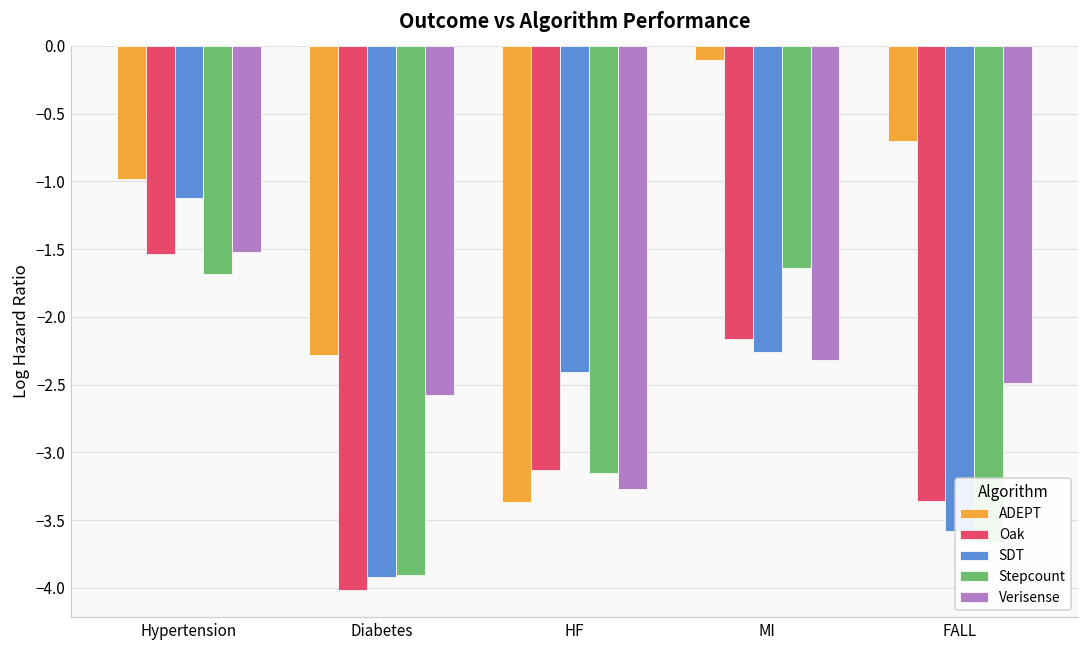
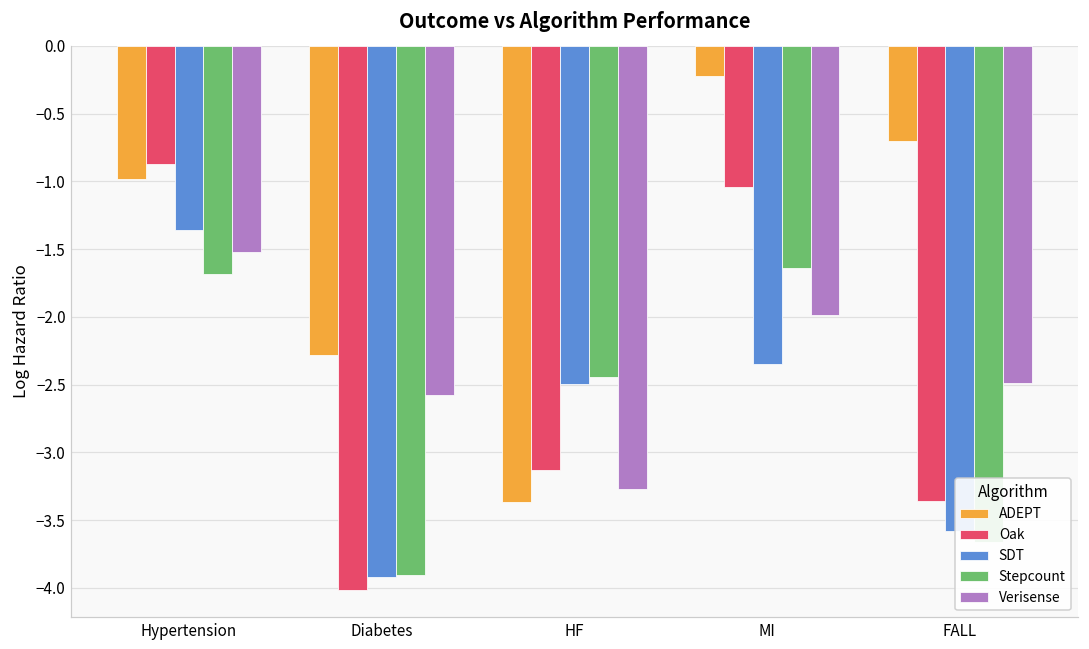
Oak, Hypertension: -1.53 -> -0.87
SDT, Hypertension: -1.12 -> -1.36
SDT, HF: -2.41 -> -2.50
Stepcount, HF: -3.15 -> -2.45
ADEPT, MI: -0.10 -> -0.22
Oak, MI: -2.17 -> -1.04
SDT, MI: -2.26 -> -2.35
Verisense, MI: -2.32 -> -1.99
